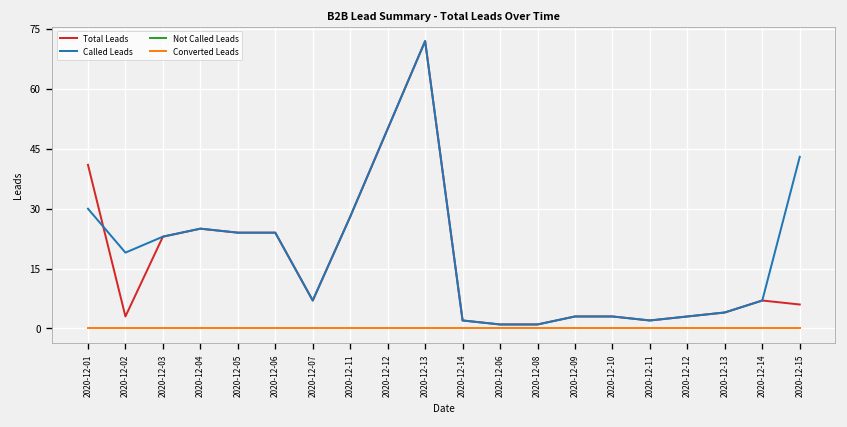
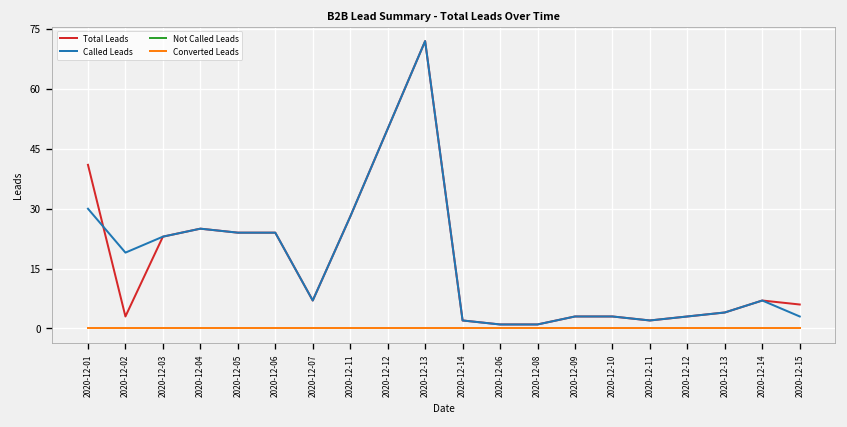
Called Leads, 2020-12-15: 43 -> 3
